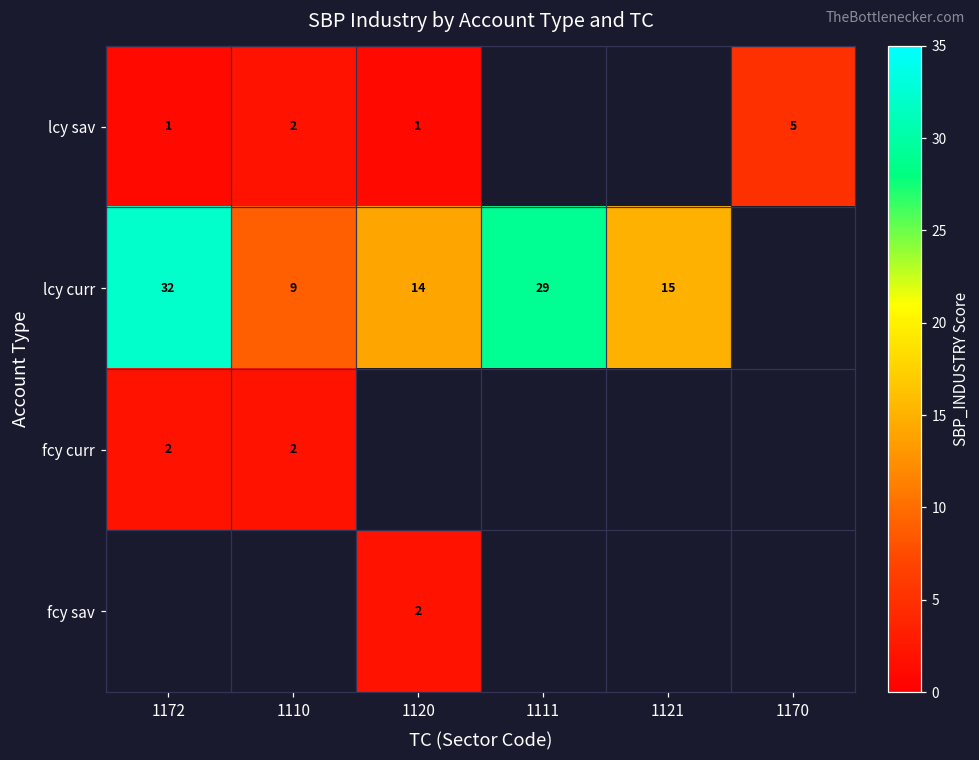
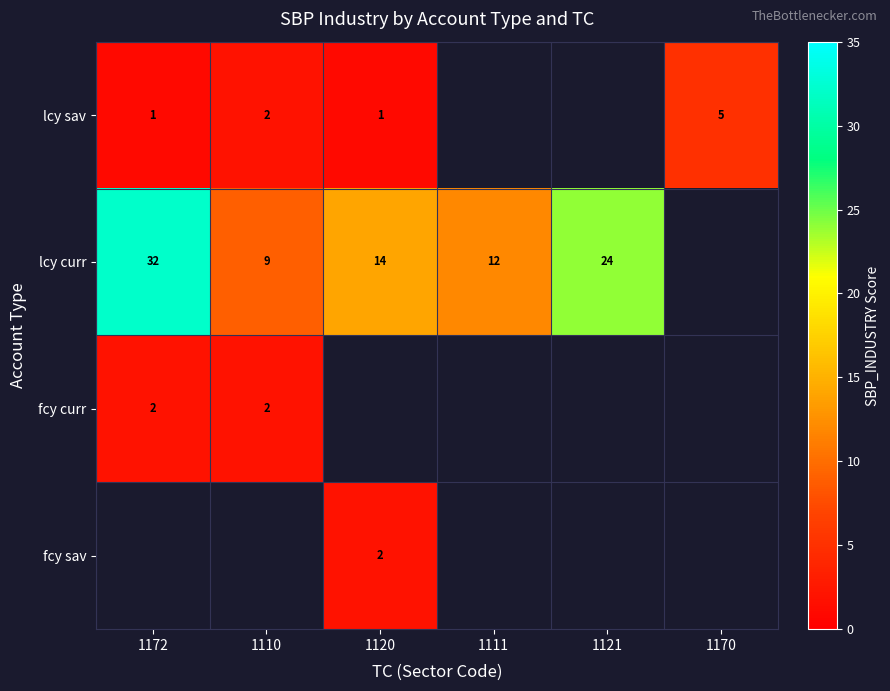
lcy curr, 1111: 29 -> 12
lcy curr, 1121: 15 -> 24
